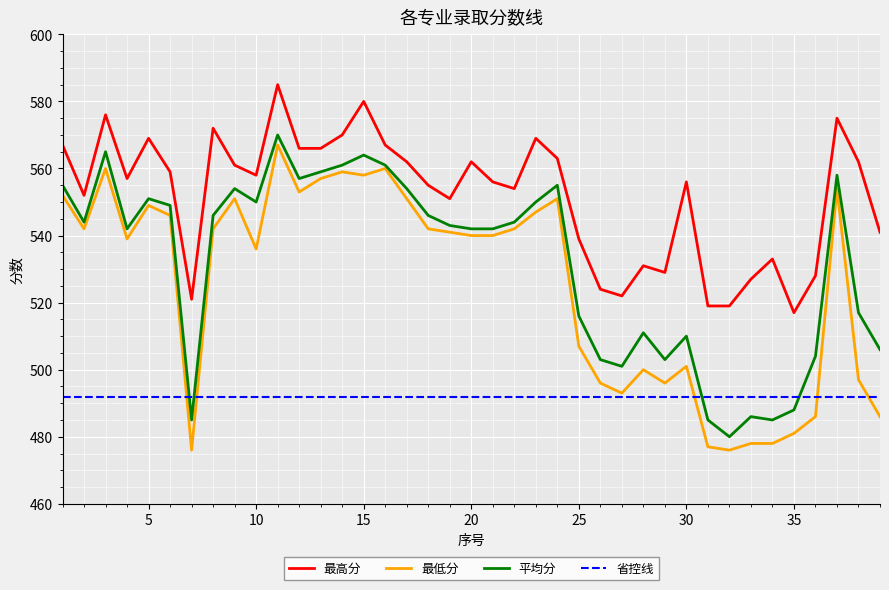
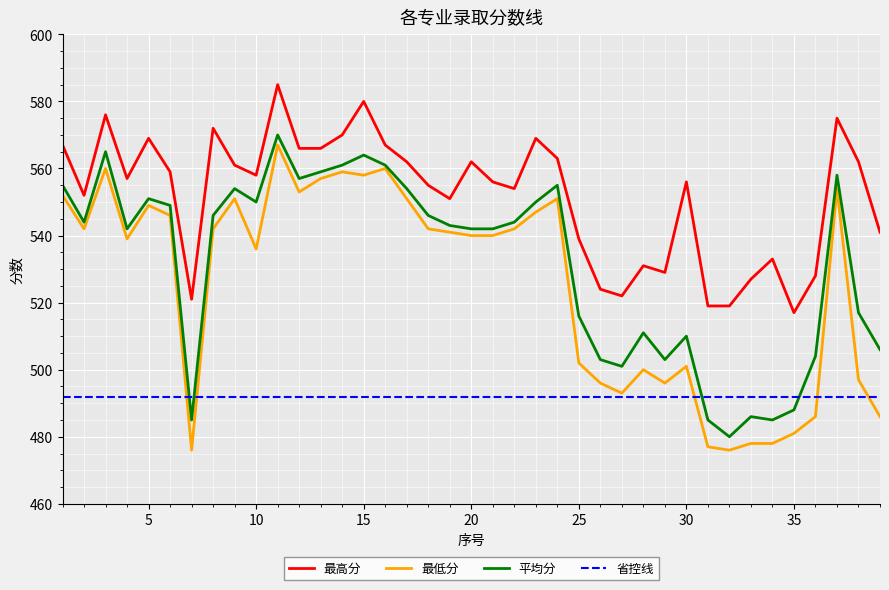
最低分, 25: 507 -> 502
